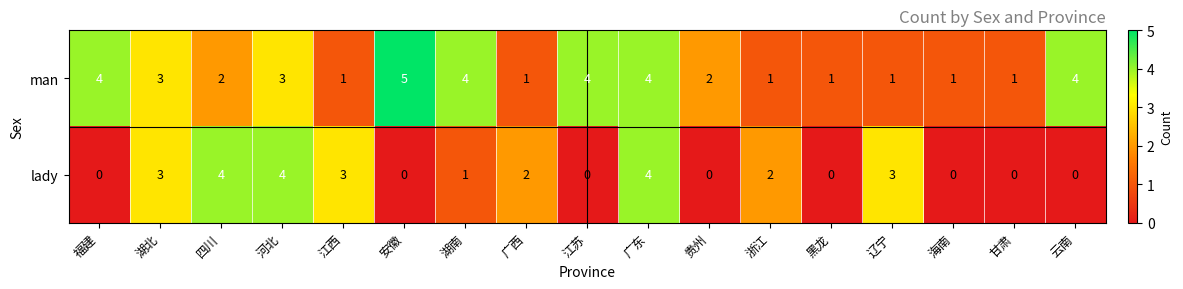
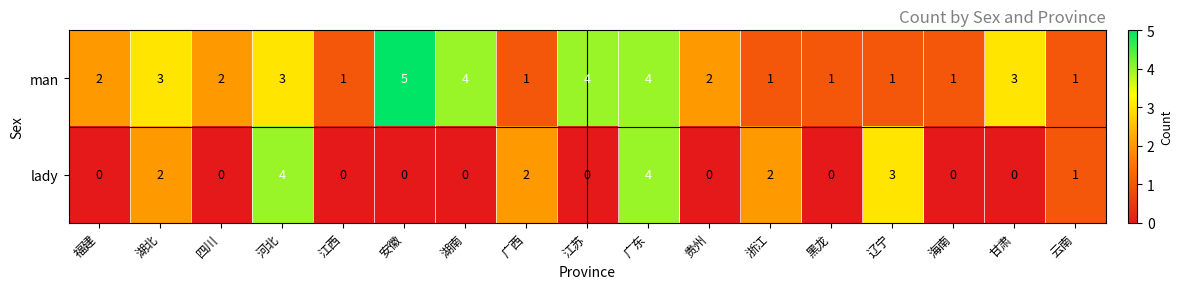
man, 福建: 4 -> 2
man, 甘肃: 1 -> 3
man, 云南: 4 -> 1
lady, 湖北: 3 -> 2
lady, 四川: 4 -> 0
lady, 江西: 3 -> 0
lady, 湖南: 1 -> 0
lady, 云南: 0 -> 1
